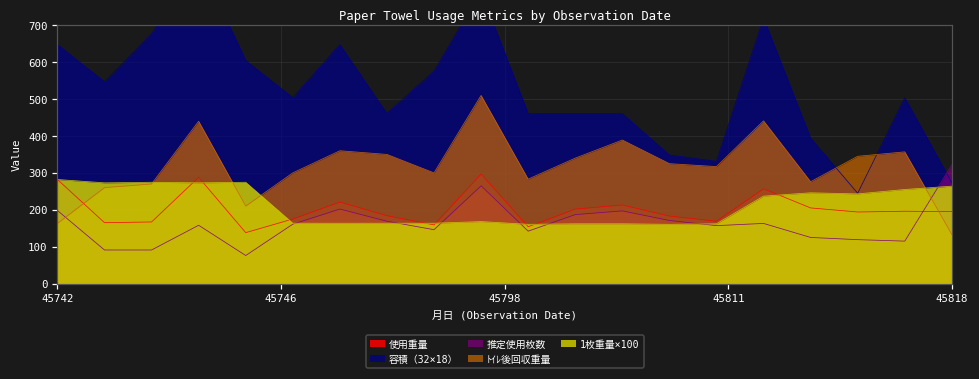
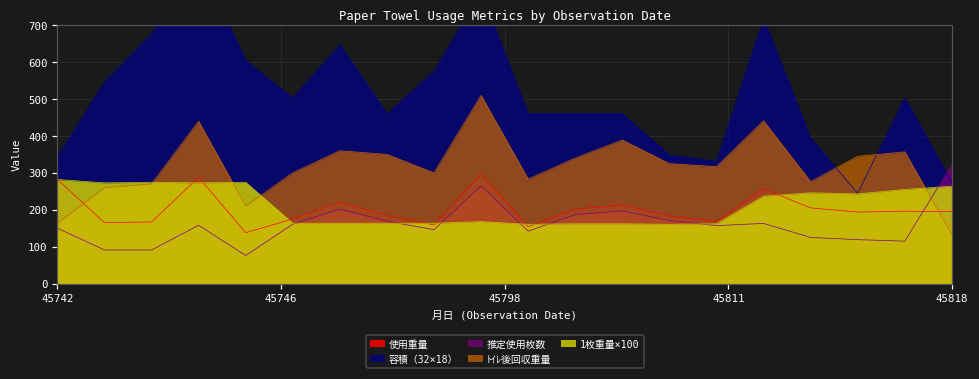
容積（32×18）, 45742: 650 -> 340
推定使用枚数, 45742: 200 -> 150
